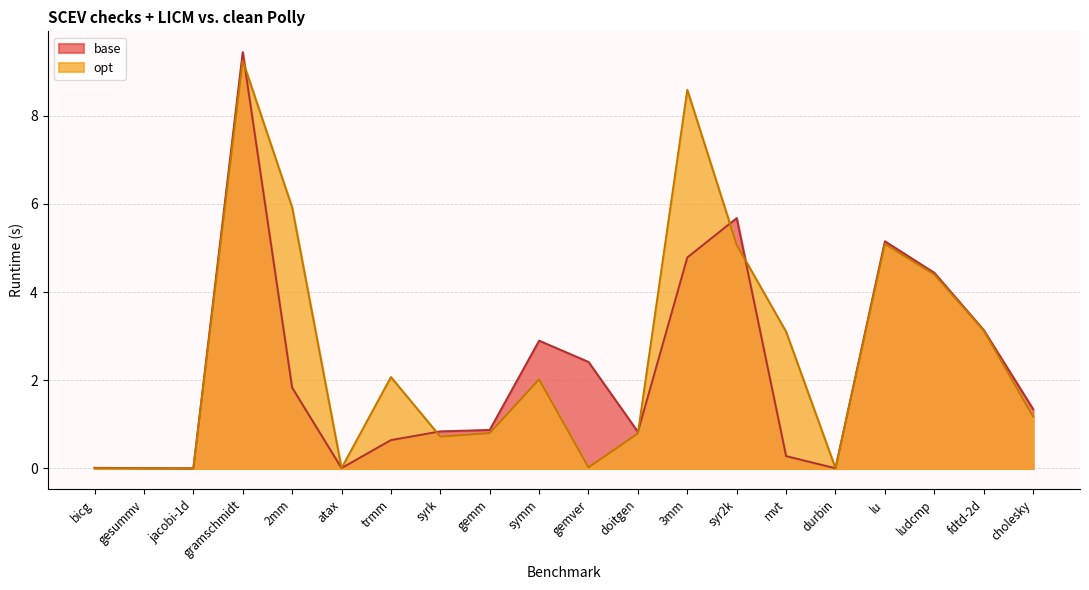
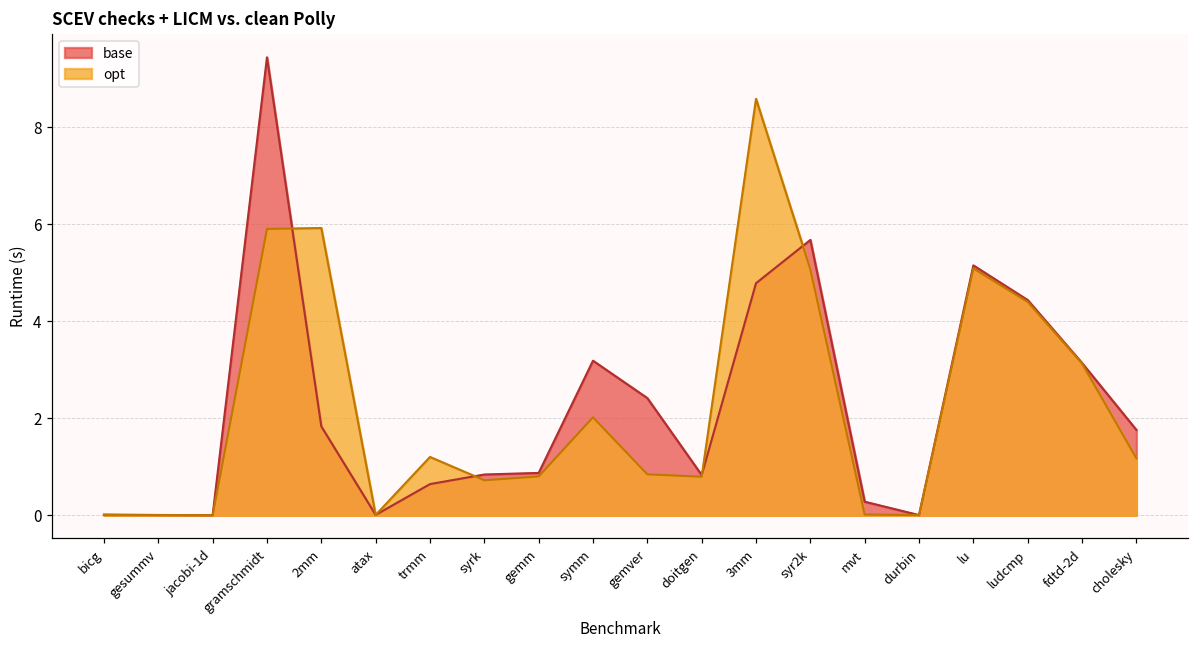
opt, gramschmidt: 9.2 -> 5.9
opt, trmm: 2.1 -> 1.2
base, symm: 2.9 -> 3.2
opt, gemver: 0.0 -> 0.8
opt, mvt: 3.1 -> 0.0
base, cholesky: 1.3 -> 1.8
